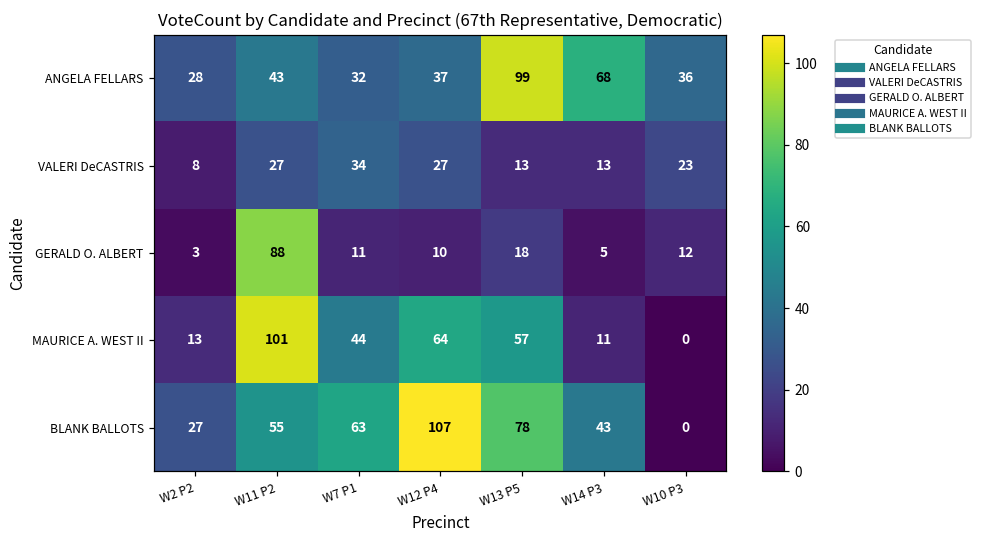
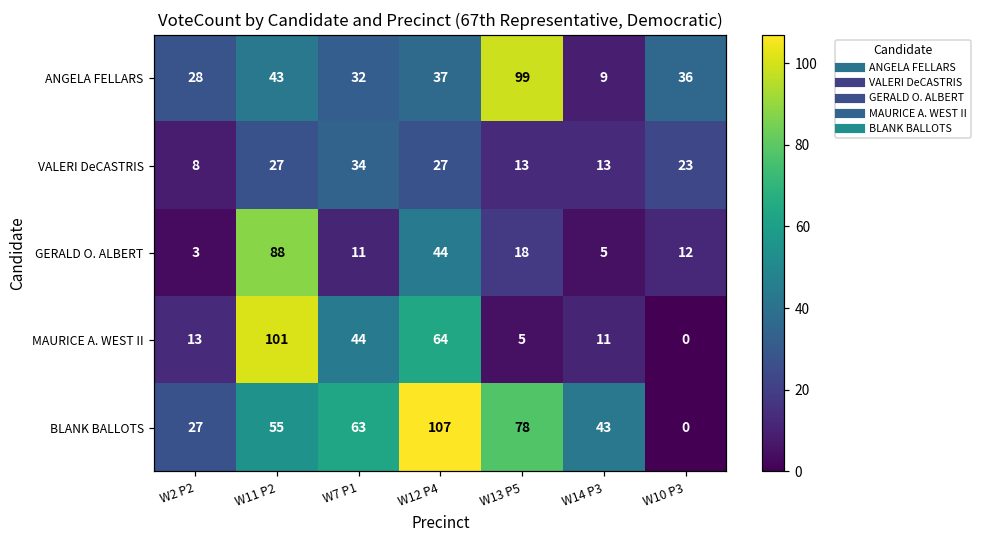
ANGELA FELLARS, W14 P3: 68 -> 9
GERALD O. ALBERT, W12 P4: 10 -> 44
MAURICE A. WEST II, W13 P5: 57 -> 5
